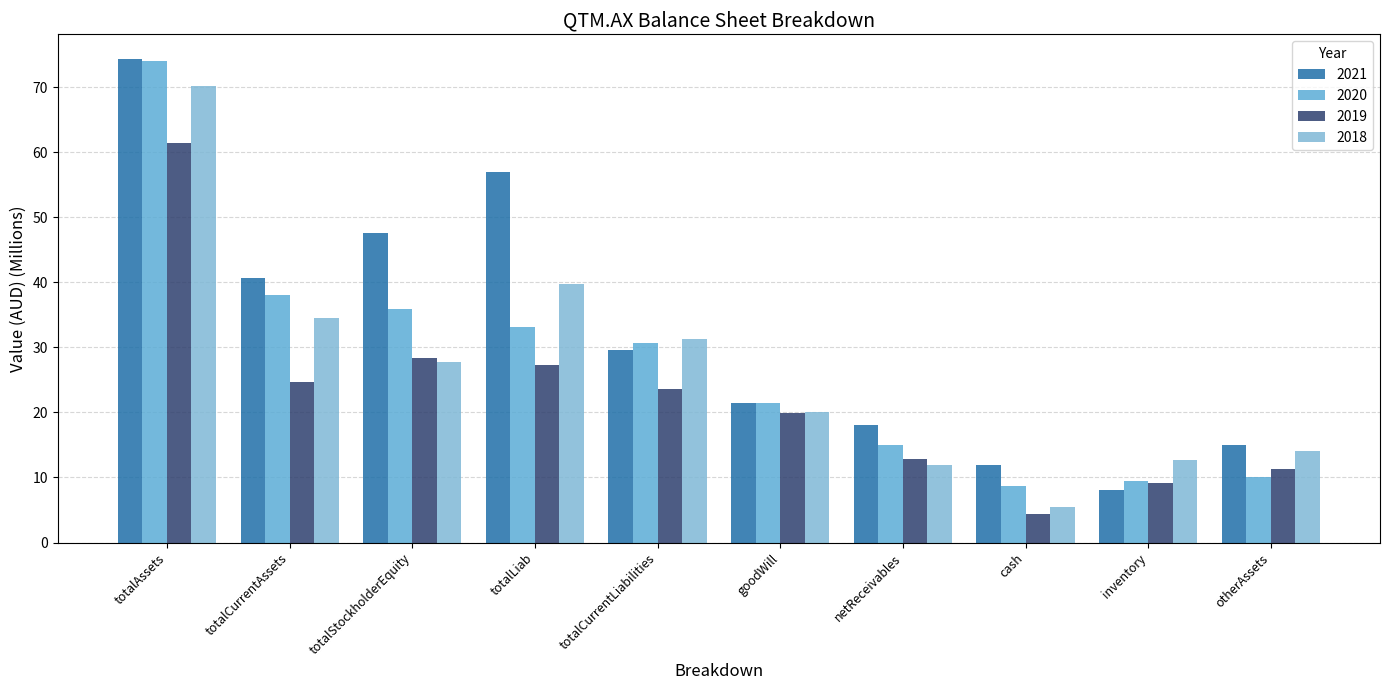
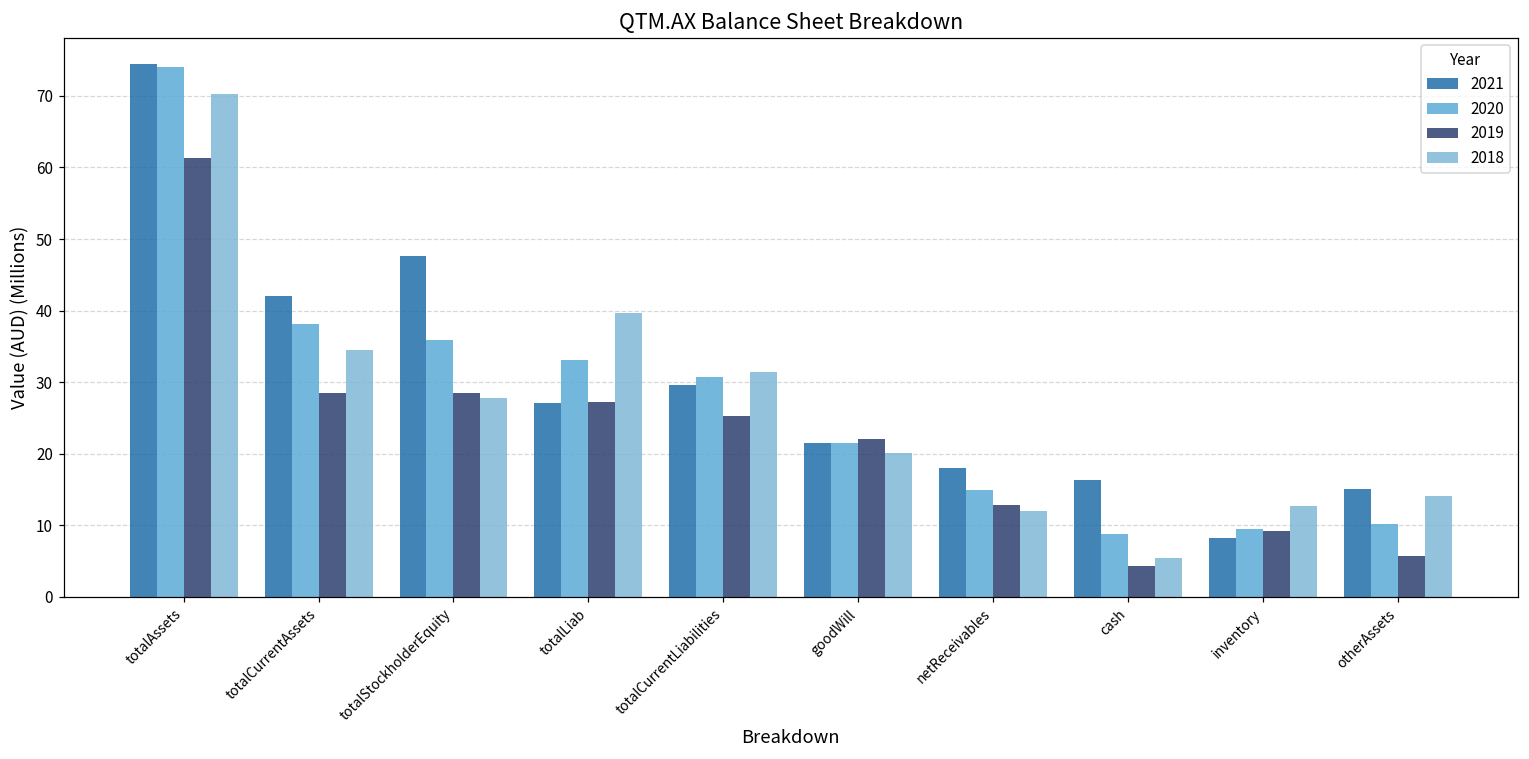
2021, totalCurrentAssets: 41 -> 42
2019, totalCurrentAssets: 25 -> 28
2021, totalLiab: 57 -> 27
2019, totalCurrentLiabilities: 24 -> 25
2019, goodWill: 20 -> 22
2021, cash: 12 -> 16
2019, otherAssets: 11 -> 6
